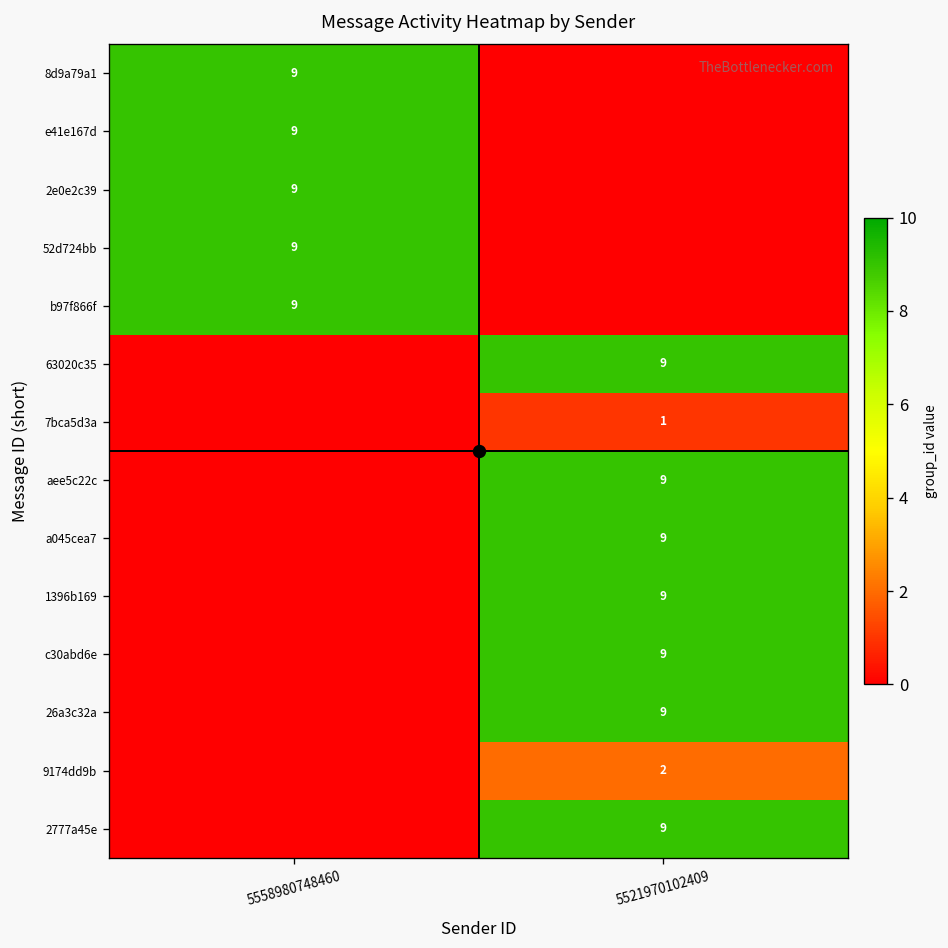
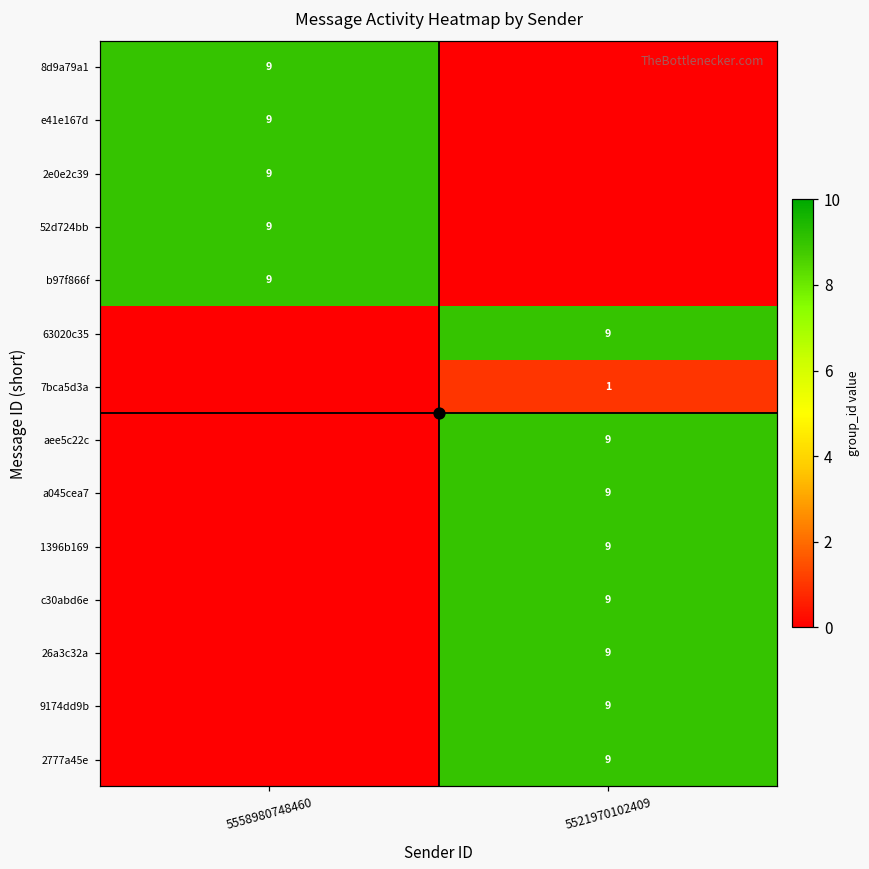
9174dd9b, 5521970102409: 2 -> 9
